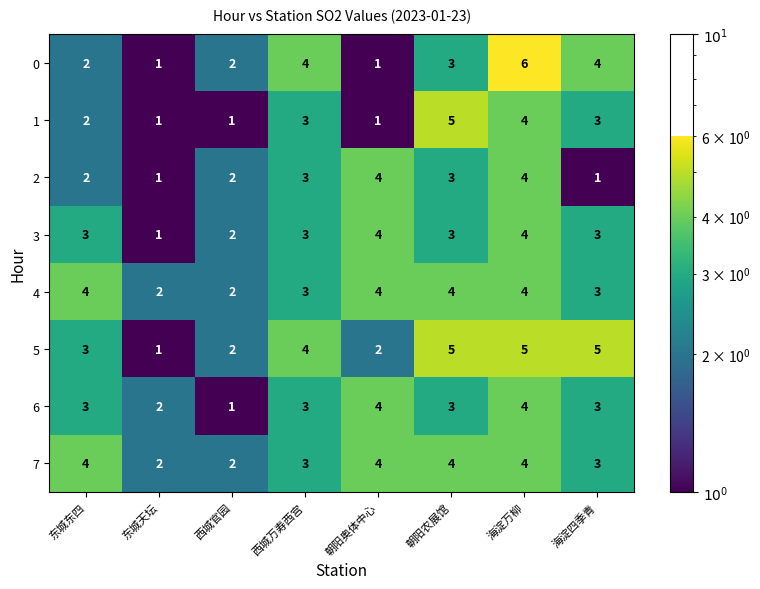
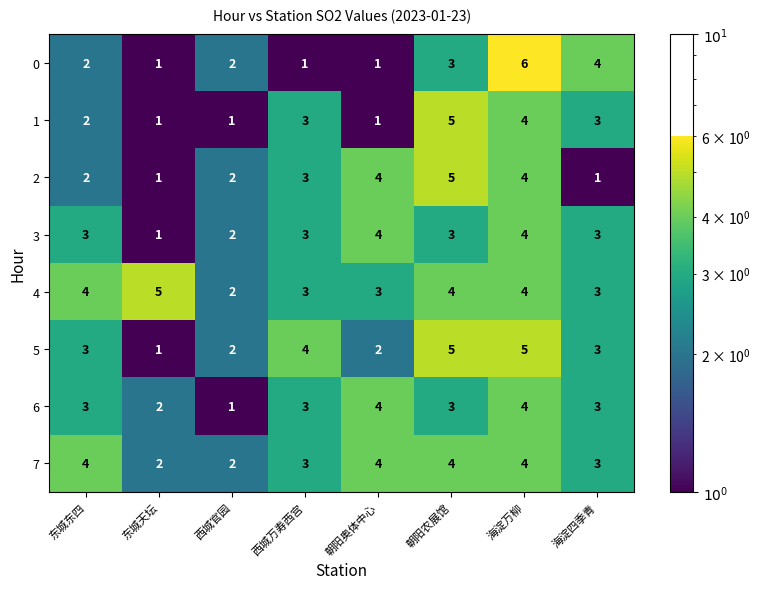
0, 西城万寿西宫: 4 -> 1
2, 朝阳农展馆: 3 -> 5
4, 东城天坛: 2 -> 5
4, 朝阳奥体中心: 4 -> 3
5, 海淀四季青: 5 -> 3
